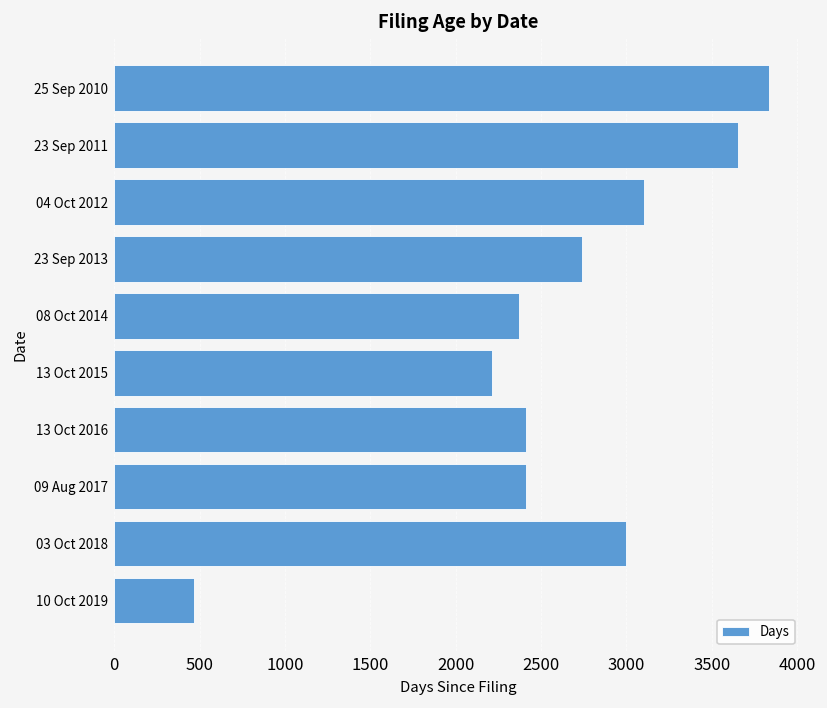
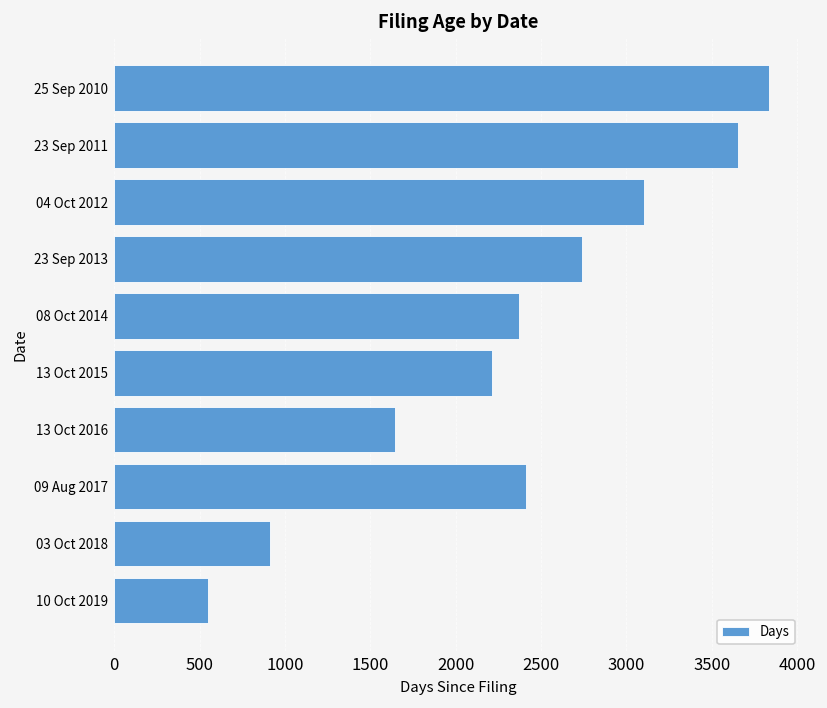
13 Oct 2016: 2410 -> 1640
03 Oct 2018: 3000 -> 910
10 Oct 2019: 470 -> 550
